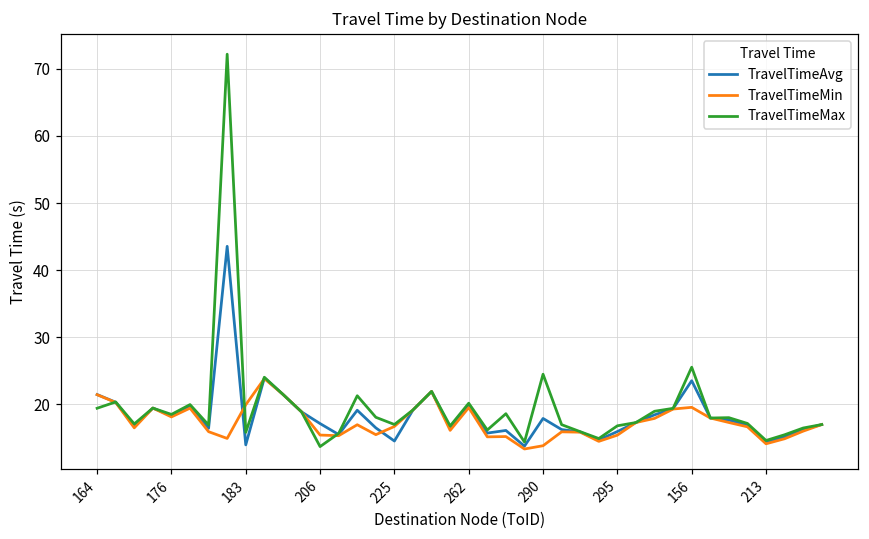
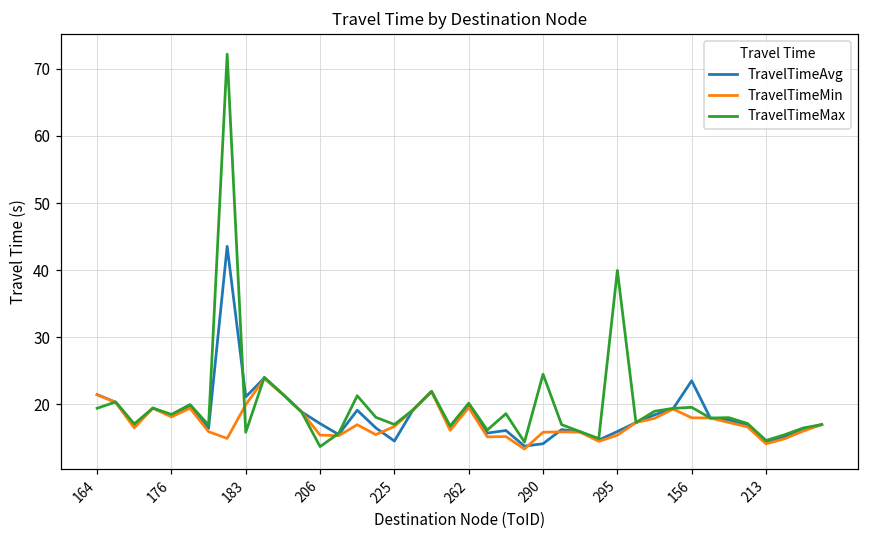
TravelTimeAvg, 183: 14 -> 21
TravelTimeAvg, 290: 18 -> 14
TravelTimeMin, 290: 14 -> 16
TravelTimeMax, 295: 17 -> 40
TravelTimeMin, 156: 20 -> 18
TravelTimeMax, 156: 26 -> 20
